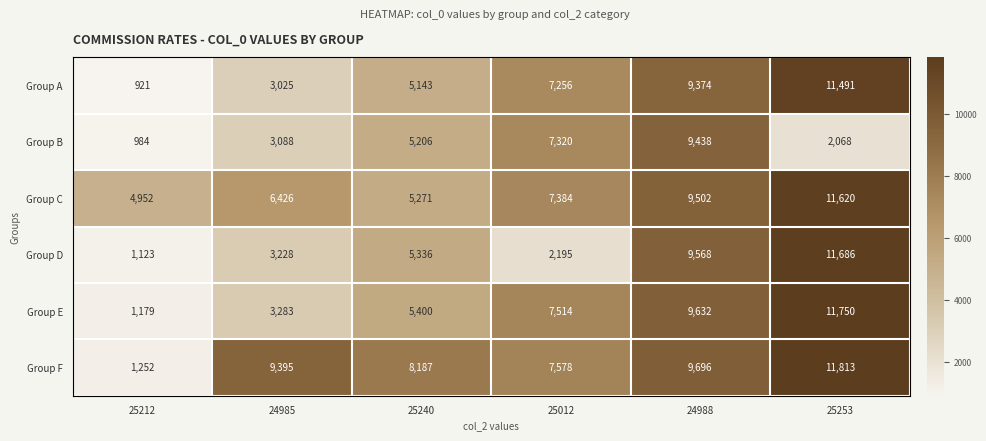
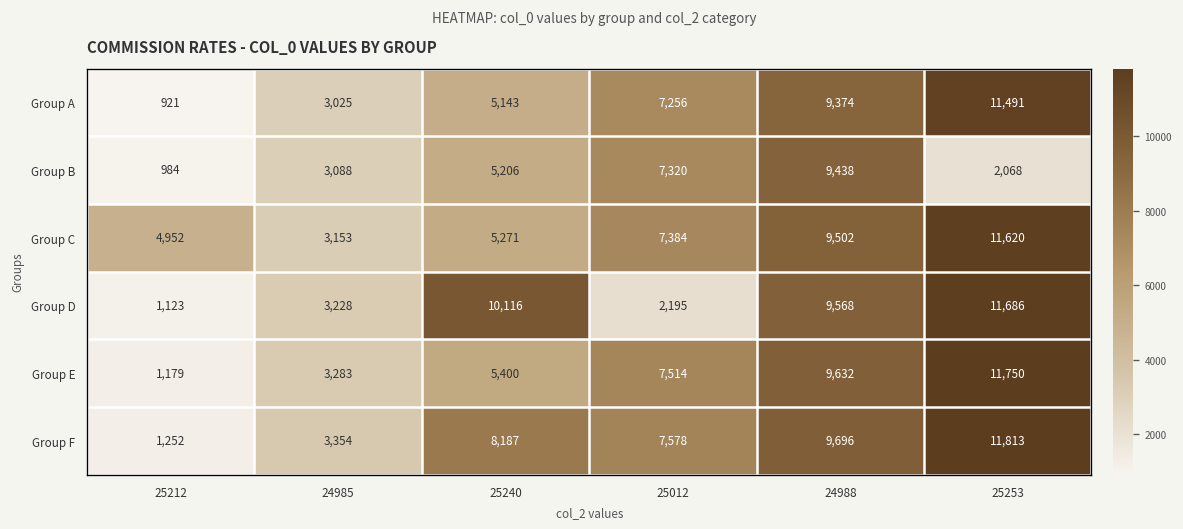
Group C, 24985: 6,426 -> 3,153
Group D, 25240: 5,336 -> 10,116
Group F, 24985: 9,395 -> 3,354
